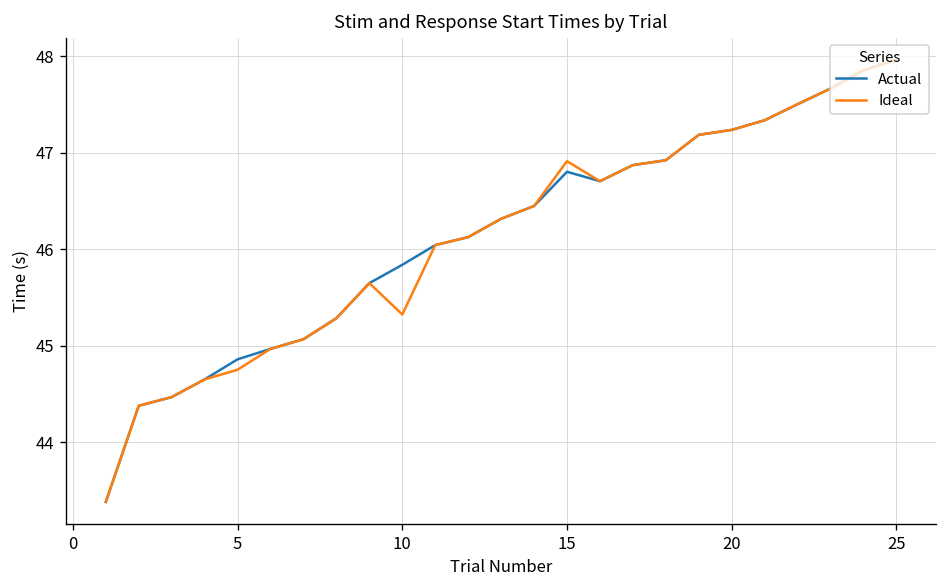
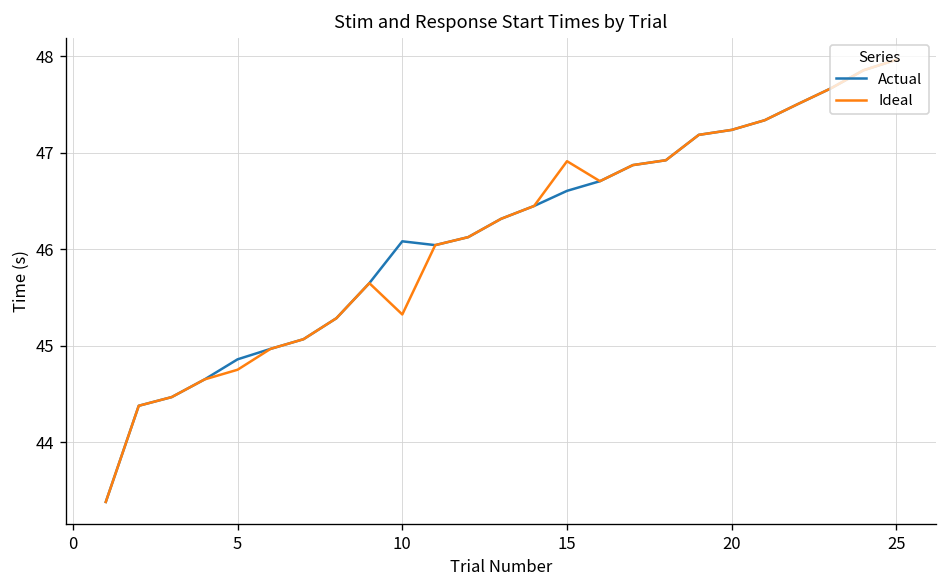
Actual, 10: 45.8 -> 46.1
Actual, 15: 46.8 -> 46.6
